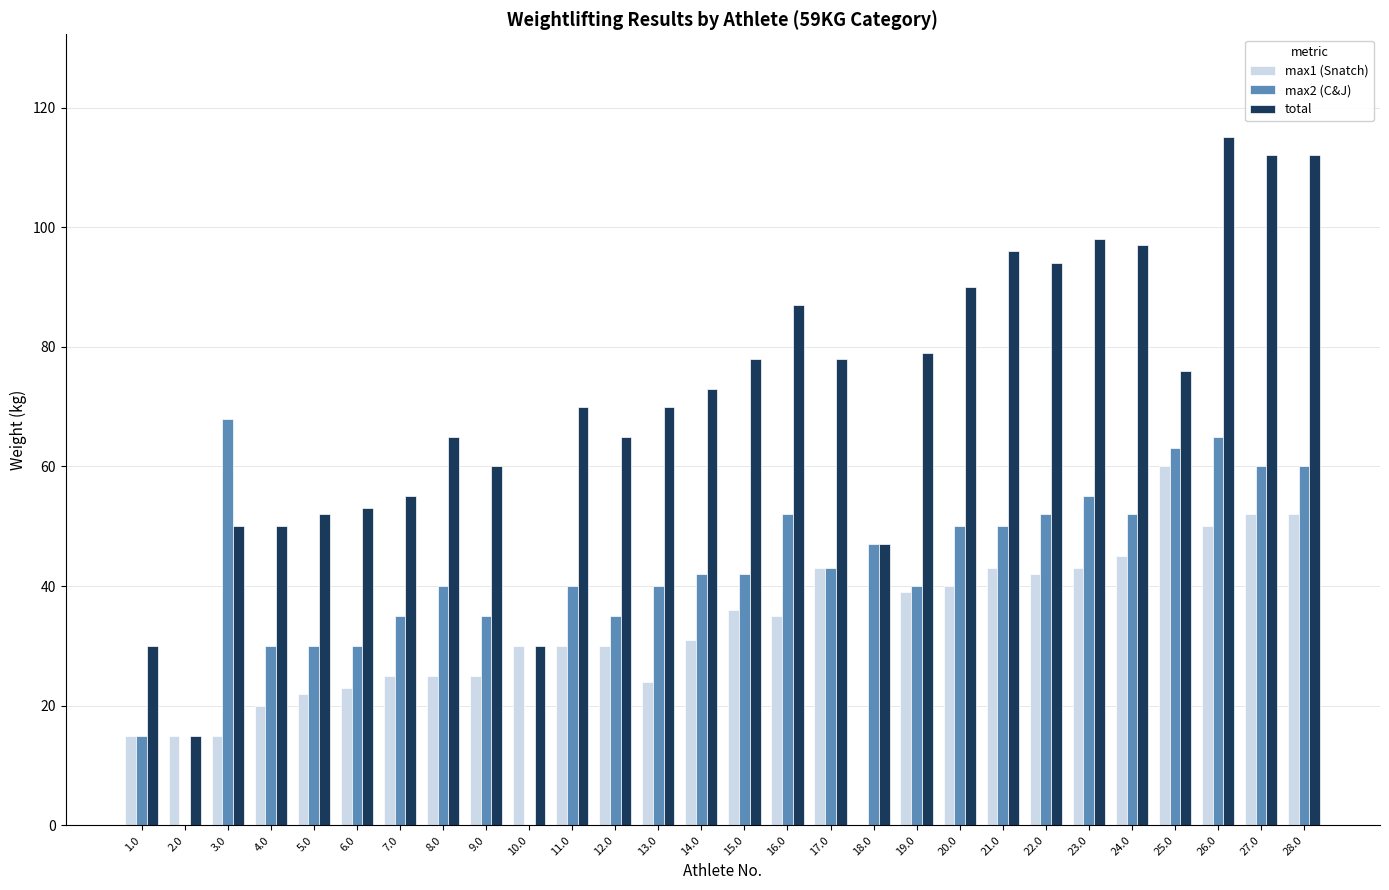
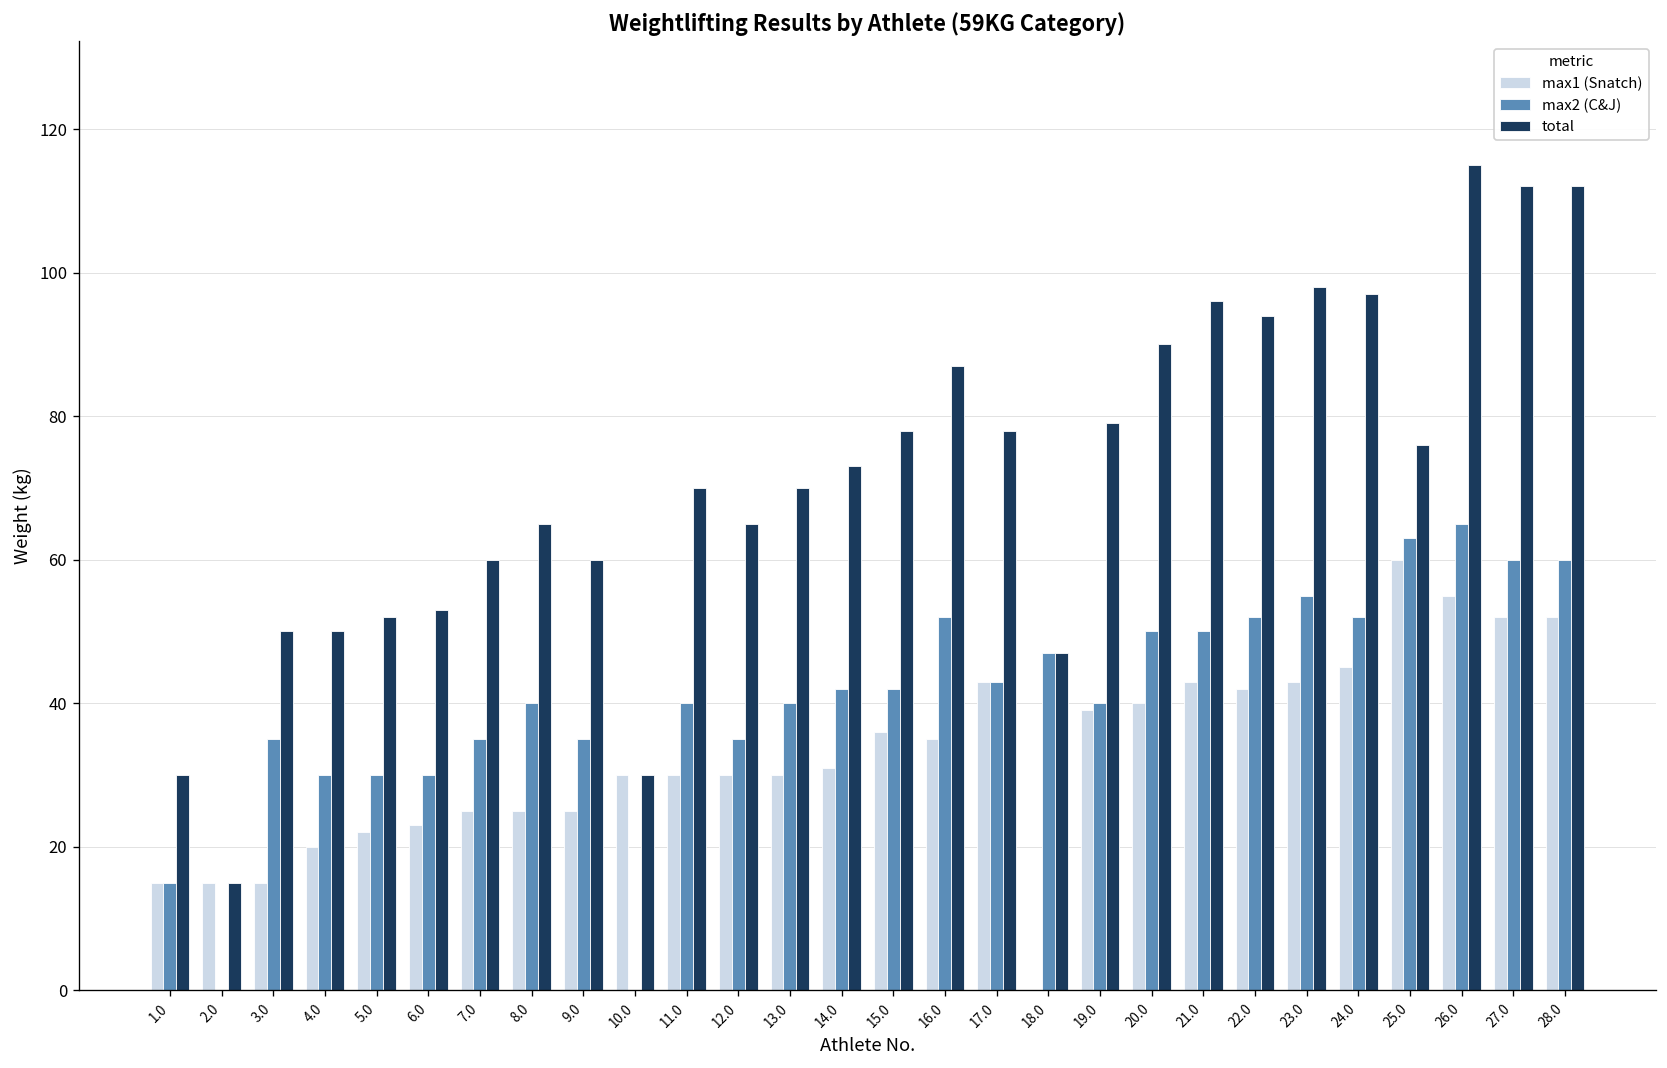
max2 (C&J), 3.0: 68 -> 35
total, 7.0: 55 -> 60
max1 (Snatch), 13.0: 24 -> 30
max1 (Snatch), 26.0: 50 -> 55
